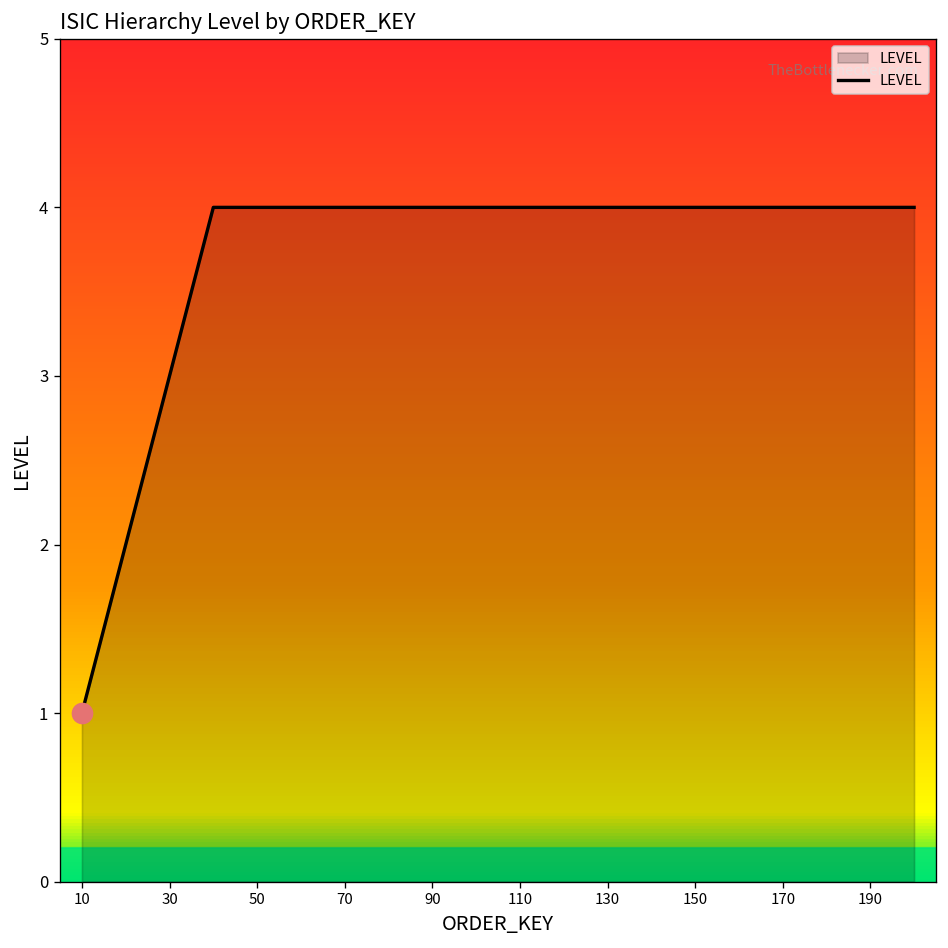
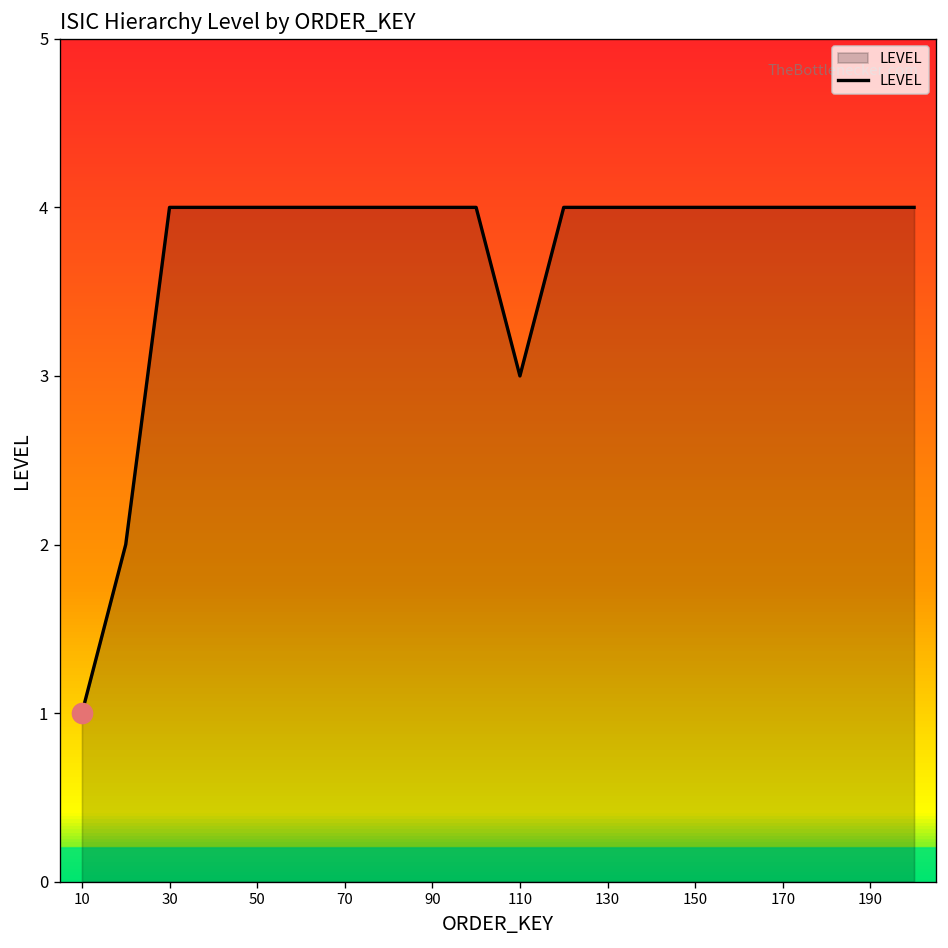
LEVEL, 30: 3 -> 4
LEVEL, 110: 4 -> 3
